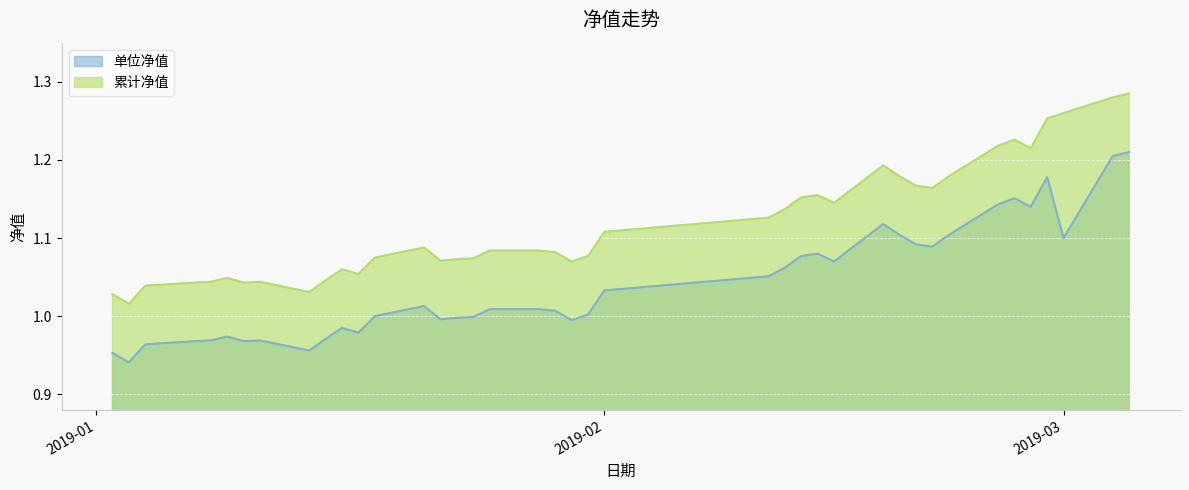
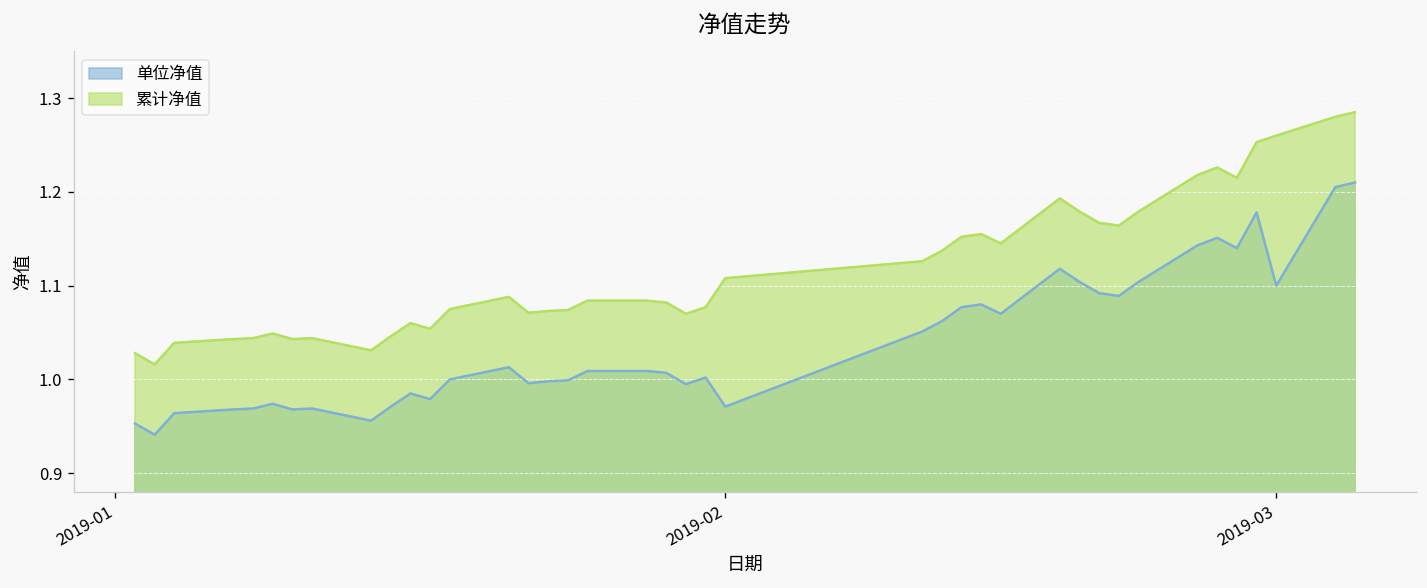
单位净值, 2019-02: 1.03 -> 0.97
